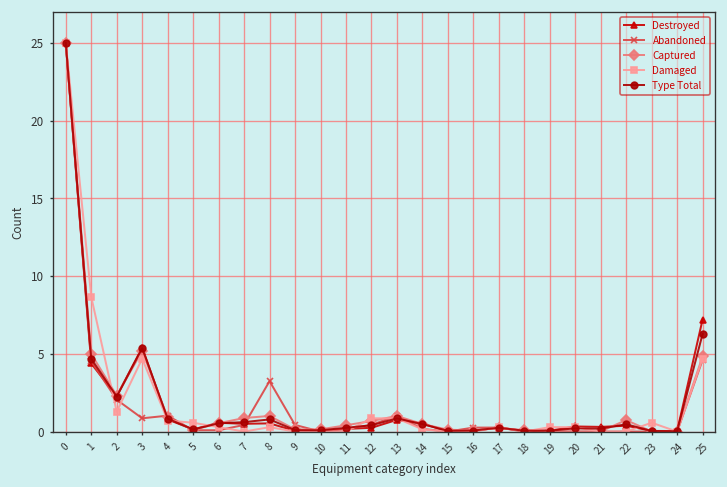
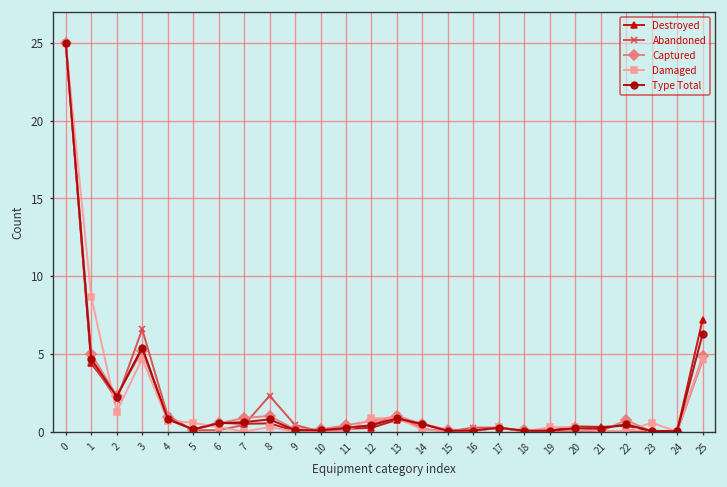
Abandoned, 3: 0.9 -> 6.6
Abandoned, 8: 3.2 -> 2.3
